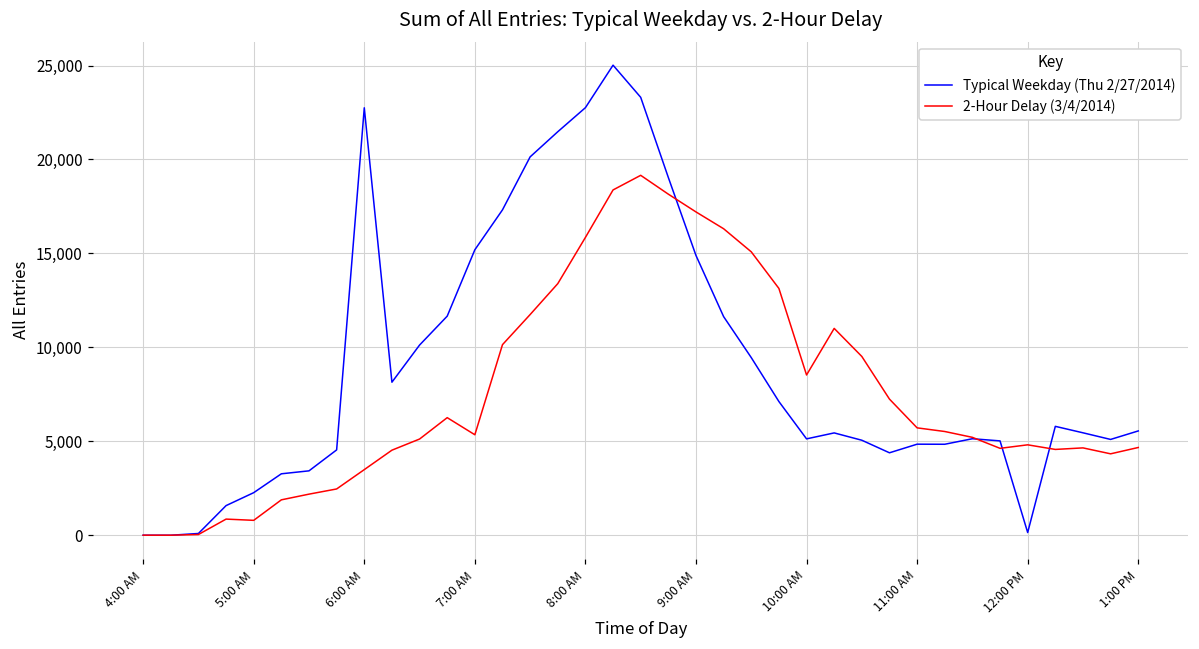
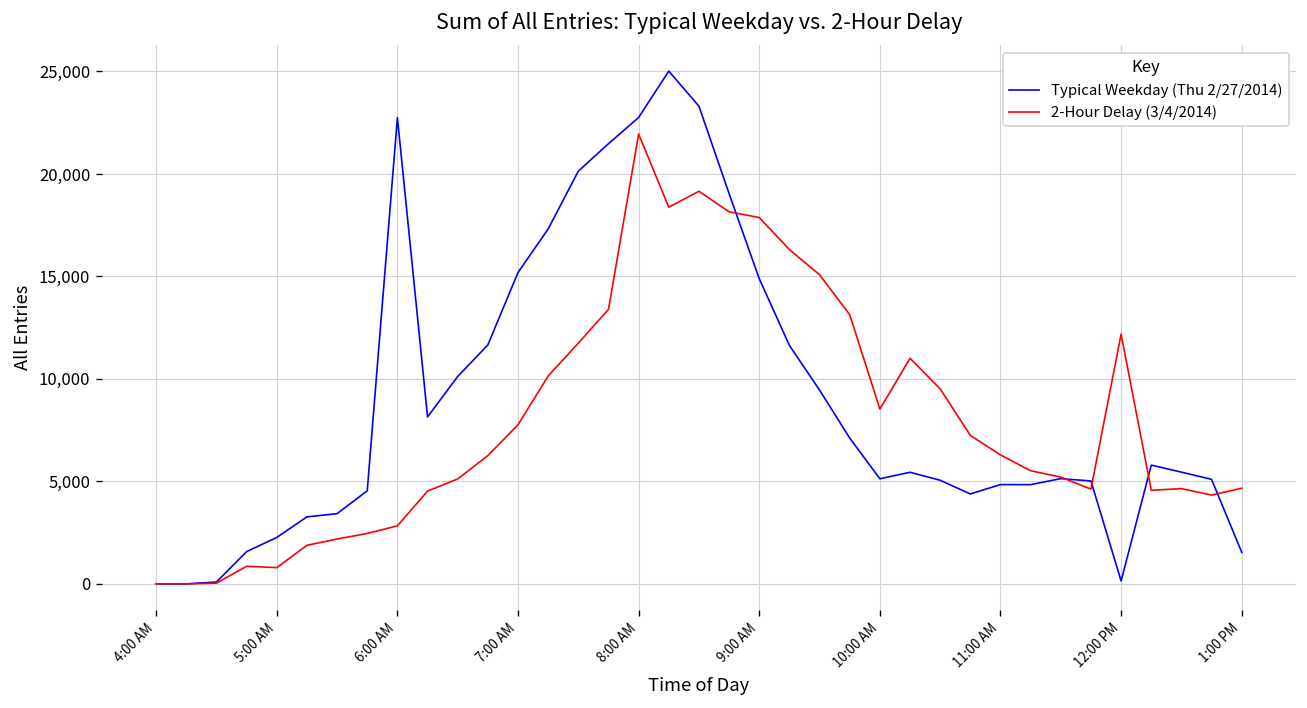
2-Hour Delay (3/4/2014), 6:00 AM: 3,500 -> 2,800
2-Hour Delay (3/4/2014), 7:00 AM: 5,300 -> 7,800
2-Hour Delay (3/4/2014), 8:00 AM: 15,900 -> 21,900
2-Hour Delay (3/4/2014), 9:00 AM: 17,200 -> 17,900
2-Hour Delay (3/4/2014), 11:00 AM: 5,700 -> 6,300
2-Hour Delay (3/4/2014), 12:00 PM: 4,800 -> 12,200
Typical Weekday (Thu 2/27/2014), 1:00 PM: 5,600 -> 1,500
